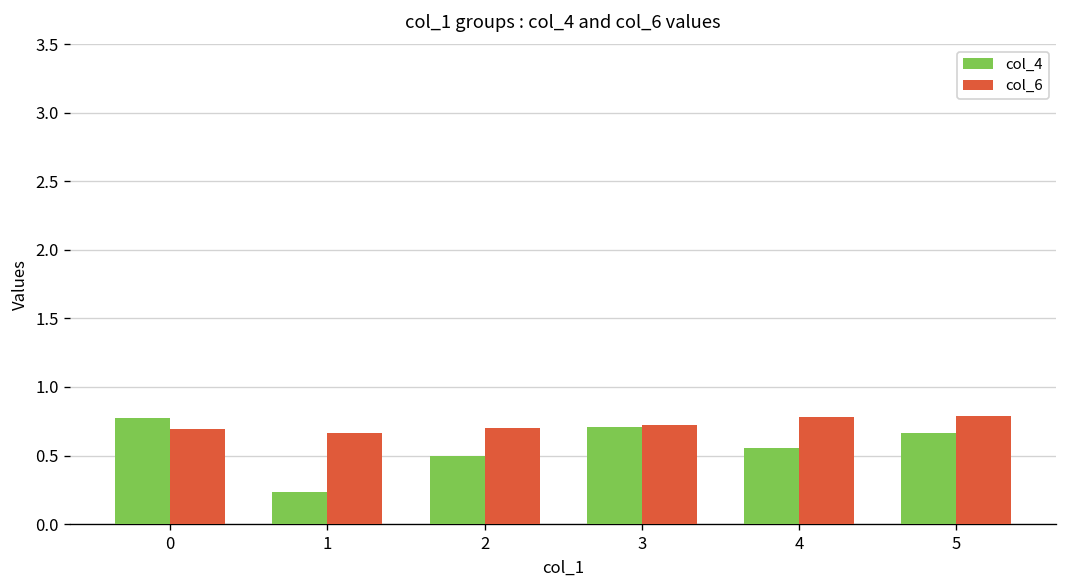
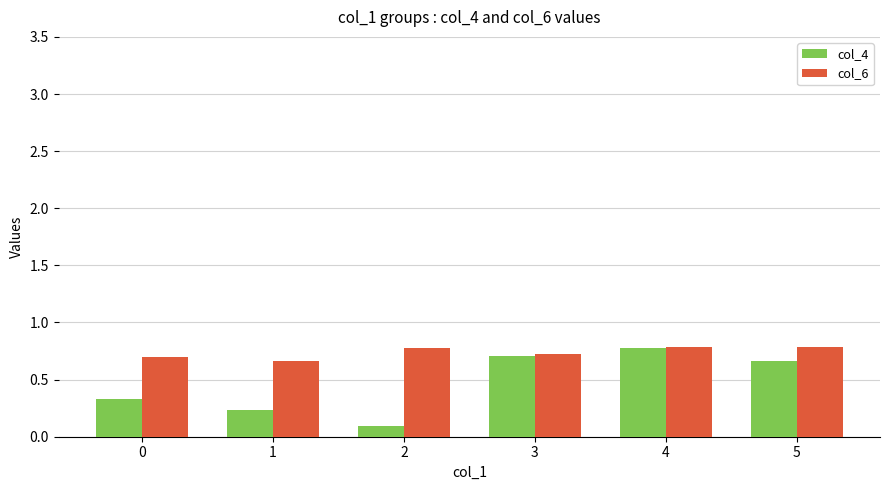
col_4, 0: 0.78 -> 0.33
col_4, 2: 0.49 -> 0.10
col_6, 2: 0.70 -> 0.78
col_4, 4: 0.56 -> 0.78
